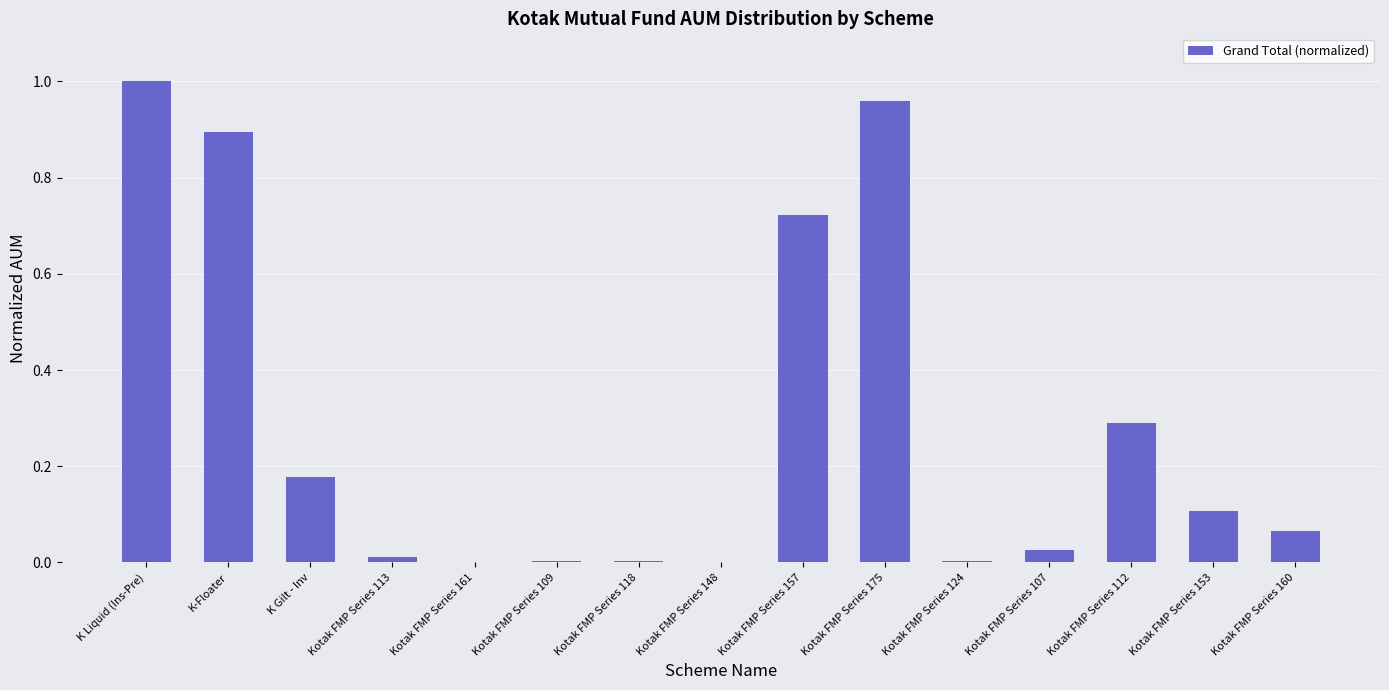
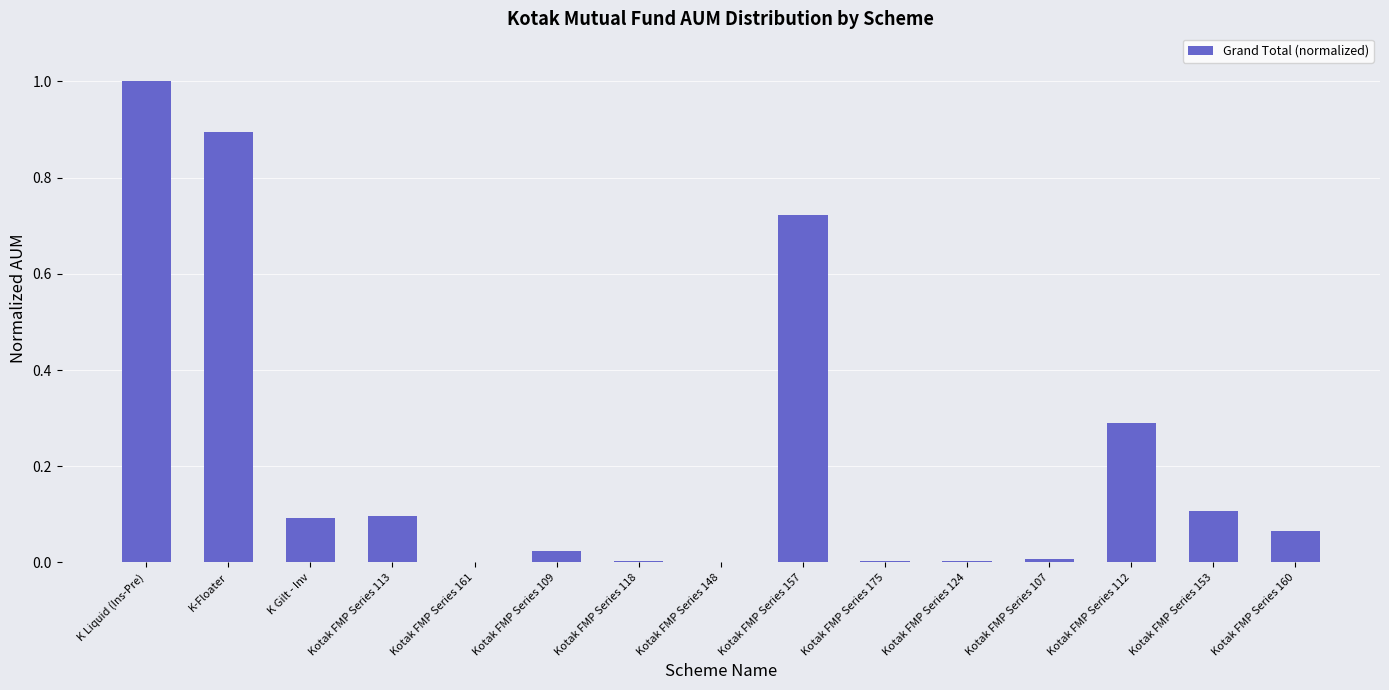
K Gilt - Inv: 0.18 -> 0.09
Kotak FMP Series 113: 0.01 -> 0.10
Kotak FMP Series 109: 0.00 -> 0.02
Kotak FMP Series 175: 0.96 -> 0.00
Kotak FMP Series 107: 0.03 -> 0.01
